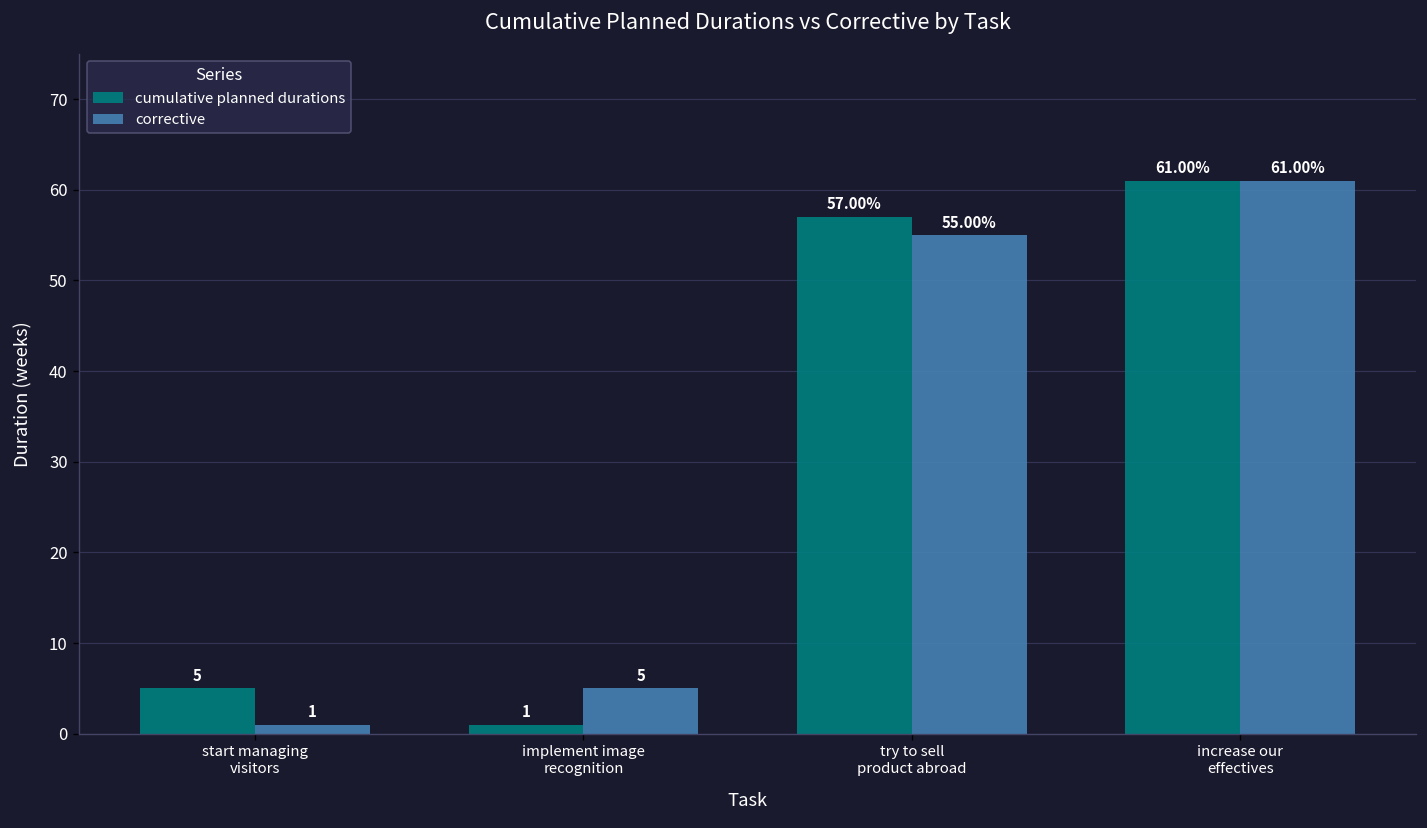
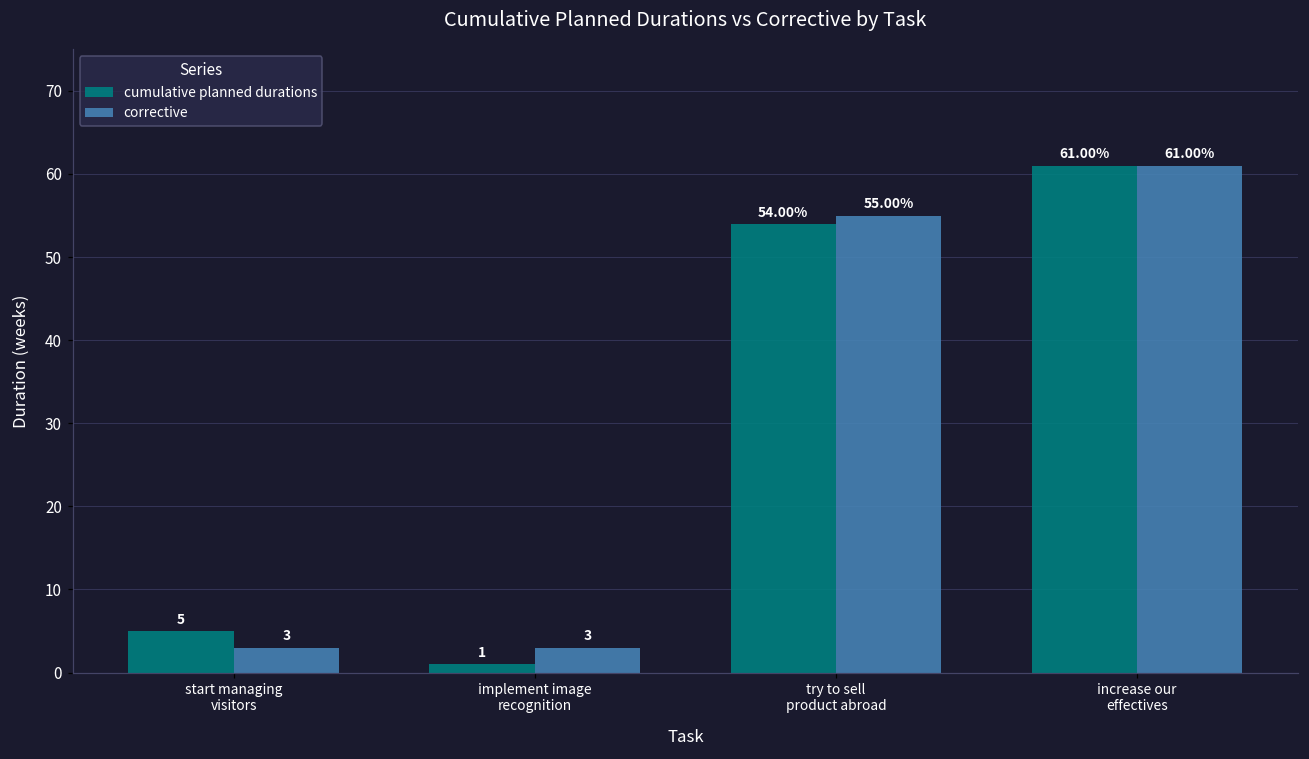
corrective, start managing visitors: 1 -> 3
corrective, implement image recognition: 5 -> 3
cumulative planned durations, try to sell product abroad: 57.00% -> 54.00%
